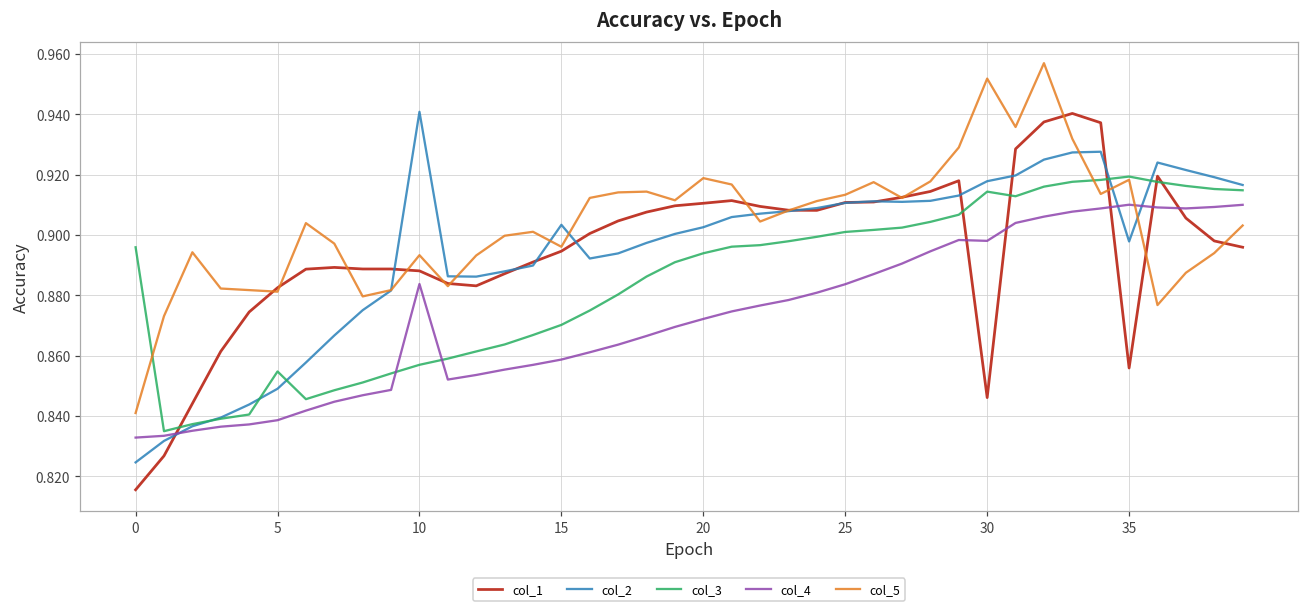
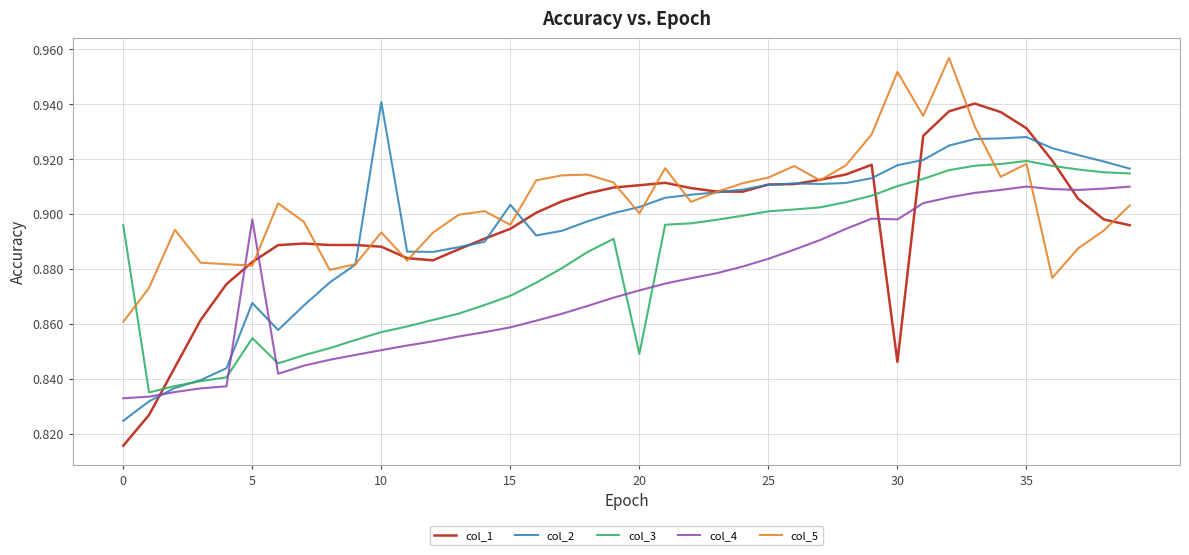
col_5, 0: 0.841 -> 0.861
col_2, 5: 0.849 -> 0.868
col_4, 5: 0.839 -> 0.898
col_4, 10: 0.884 -> 0.850
col_3, 20: 0.894 -> 0.849
col_5, 20: 0.919 -> 0.900
col_3, 30: 0.914 -> 0.910
col_1, 35: 0.856 -> 0.931
col_2, 35: 0.898 -> 0.928
